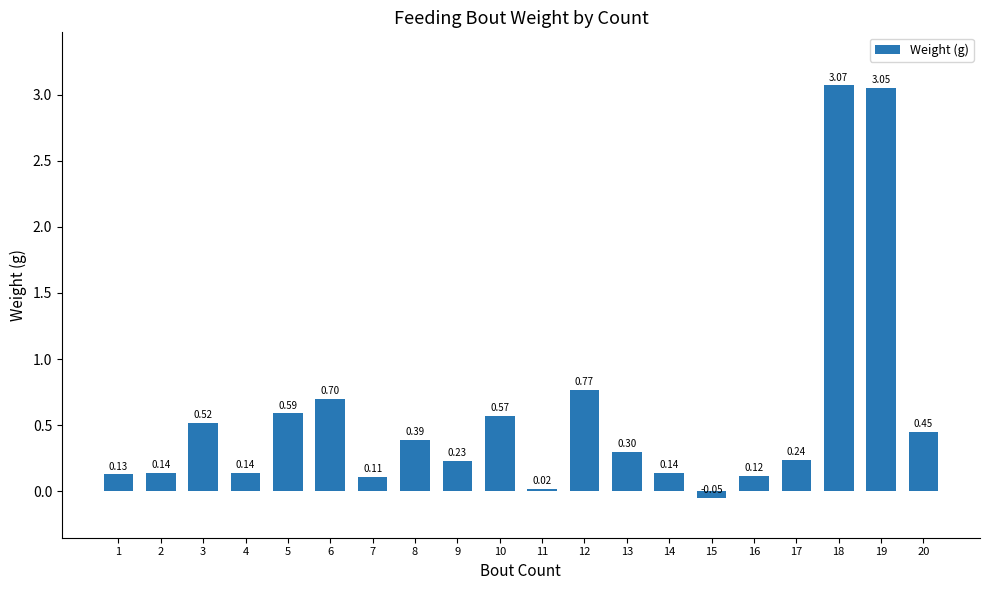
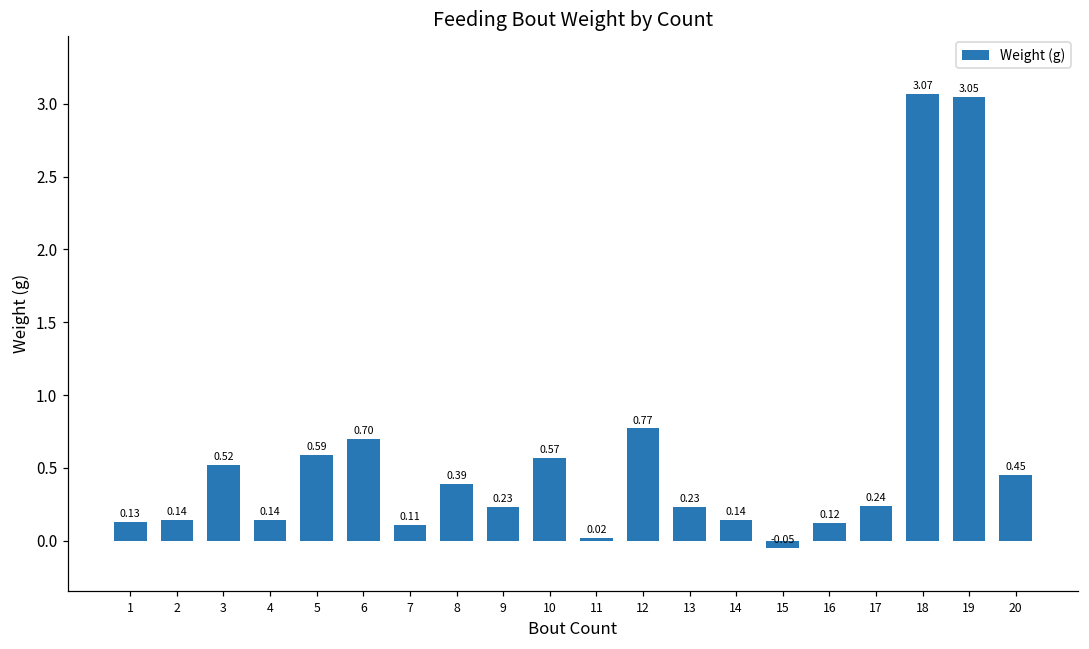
13: 0.30 -> 0.23
